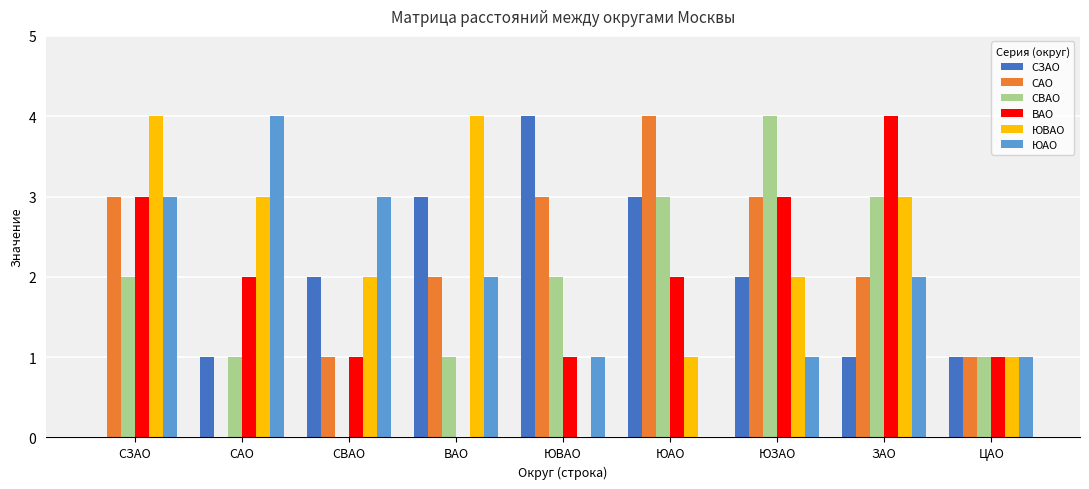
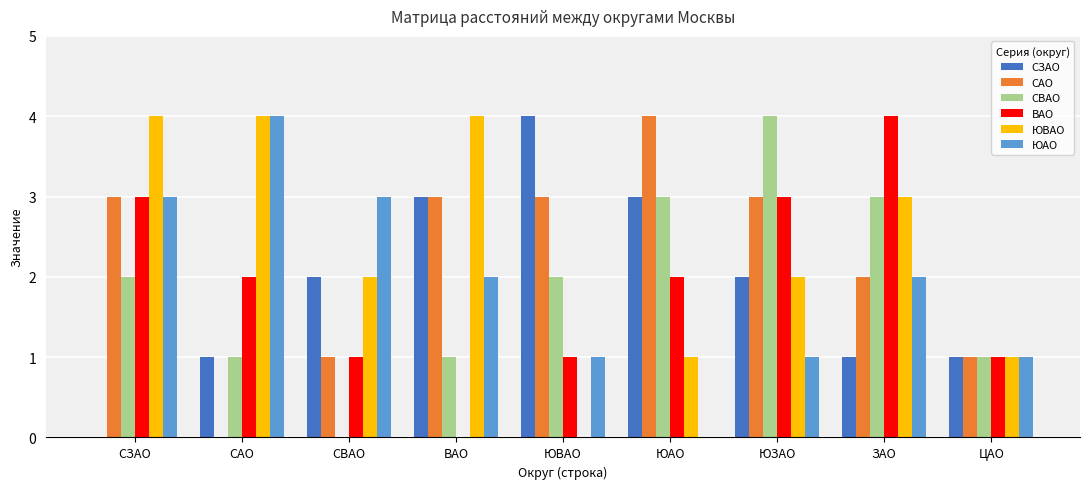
ЮВАО, САО: 3 -> 4
САО, ВАО: 2 -> 3
